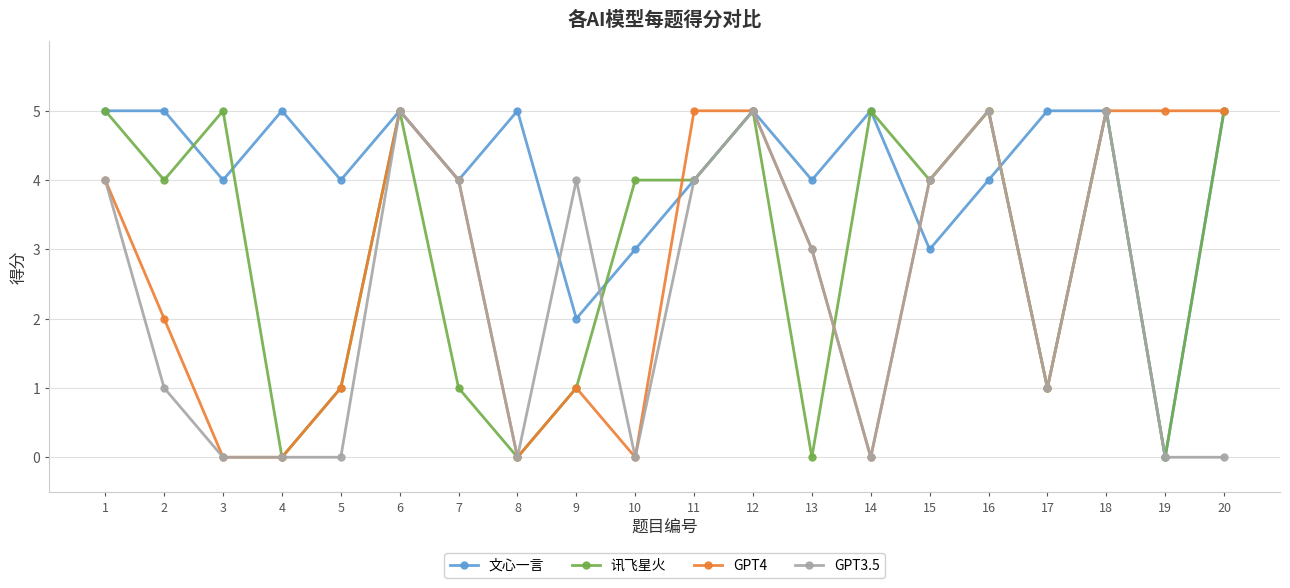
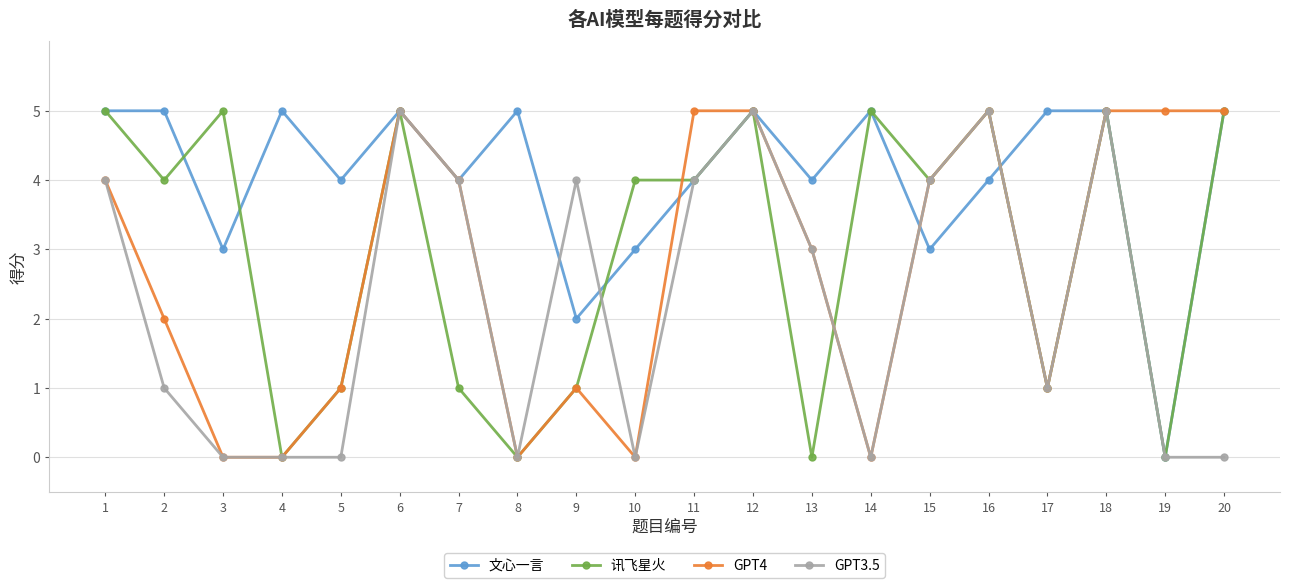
文心一言, 3: 4 -> 3
